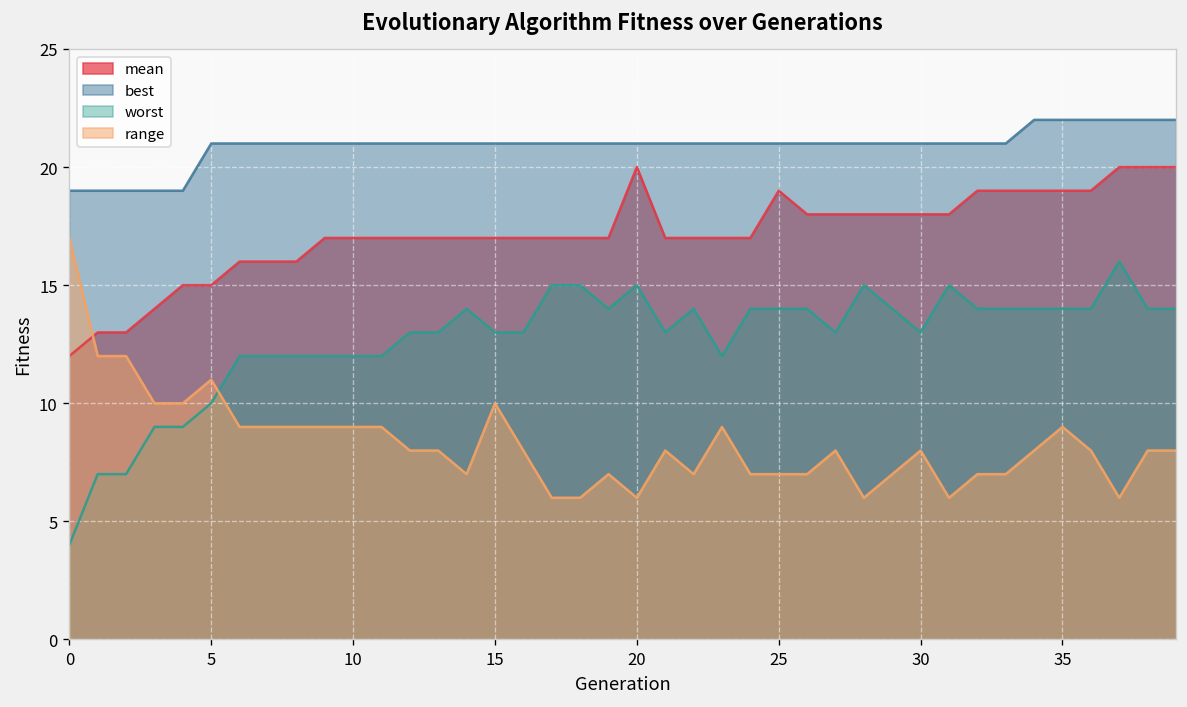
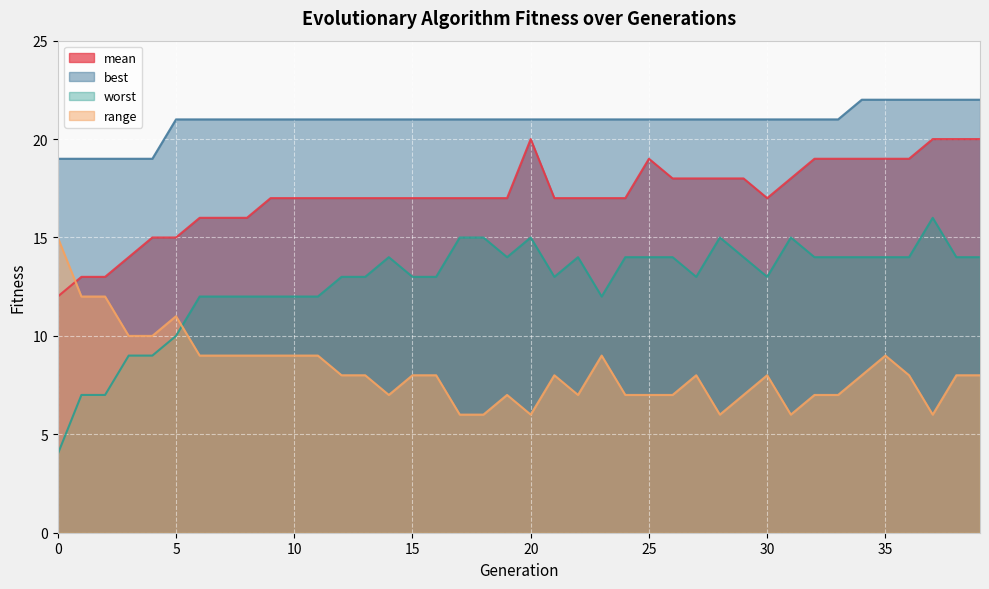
range, 0: 17 -> 15
range, 15: 10 -> 8
mean, 30: 18 -> 17
